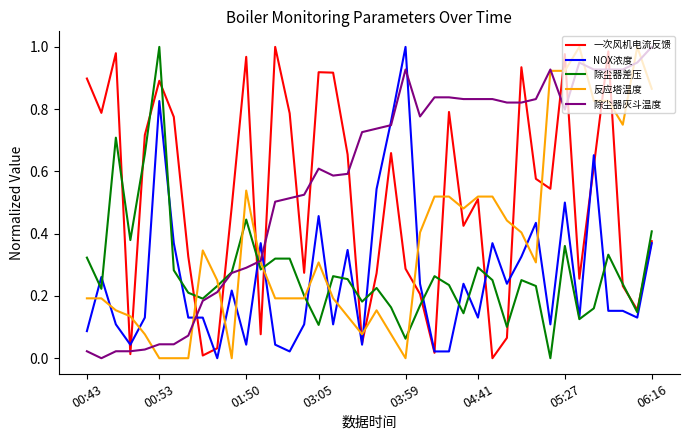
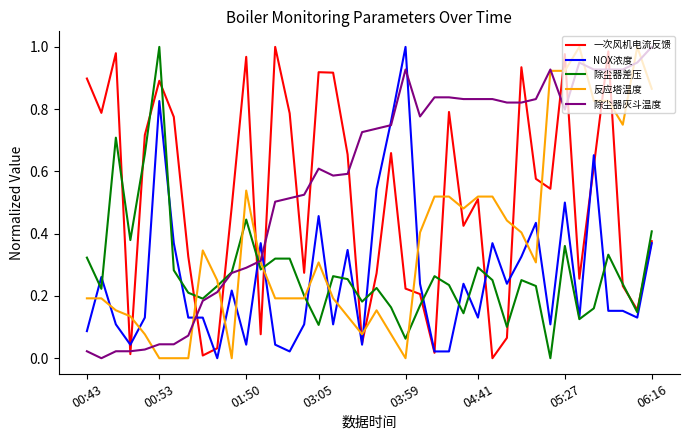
一次风机电流反馈, 03:59: 0.29 -> 0.22
